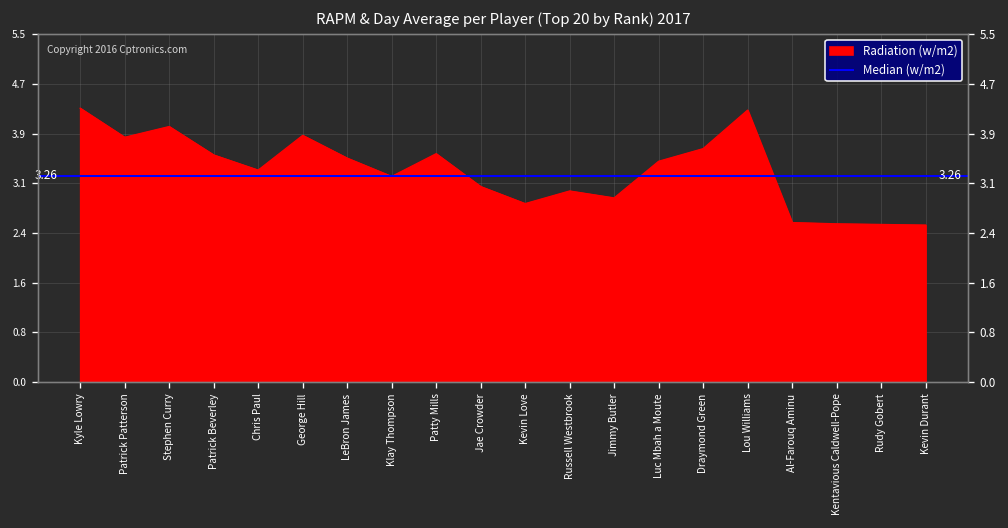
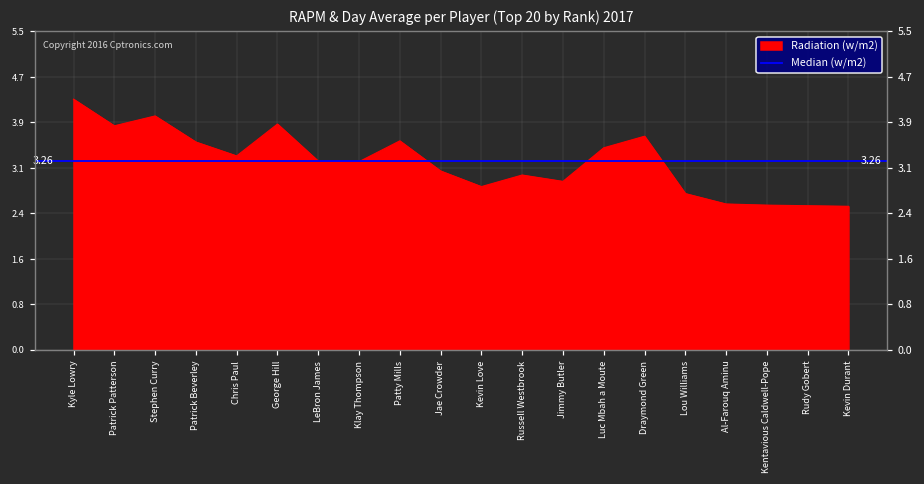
LeBron James: 3.5 -> 3.3
Lou Williams: 4.3 -> 2.7
